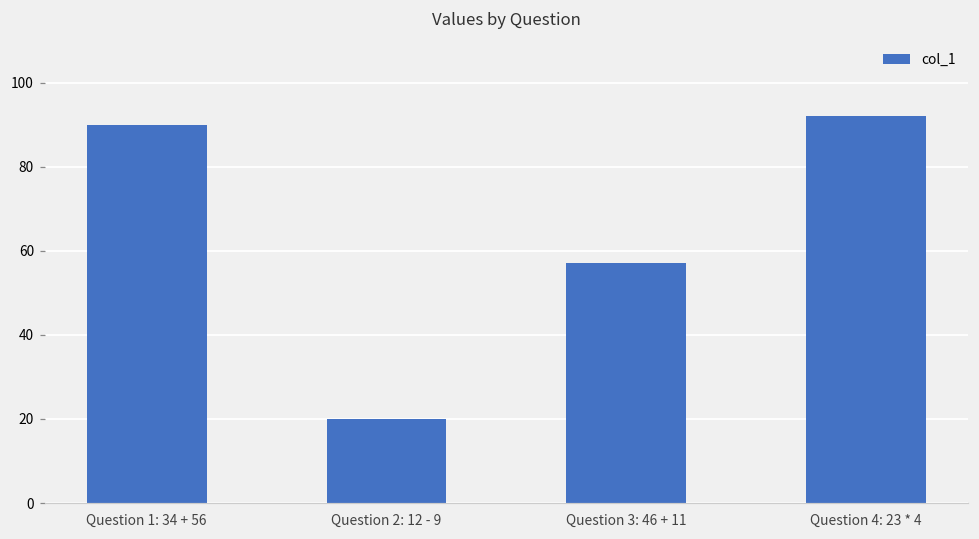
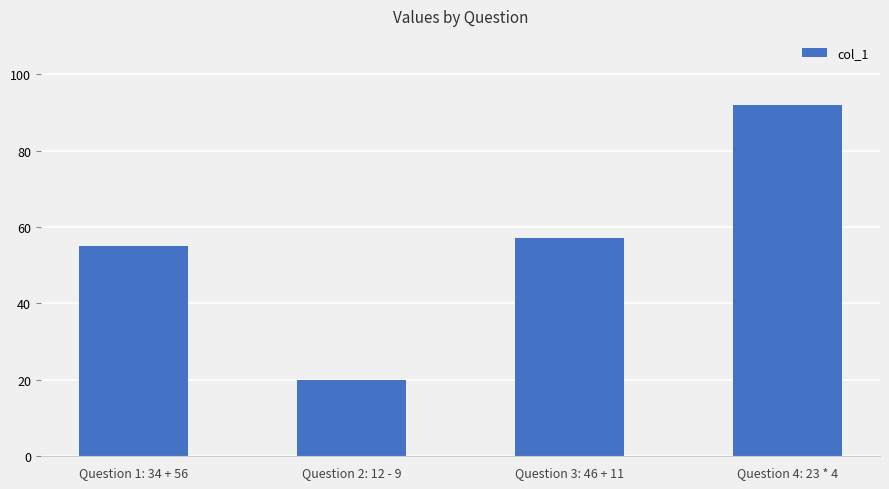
Question 1: 34 + 56: 90 -> 55
